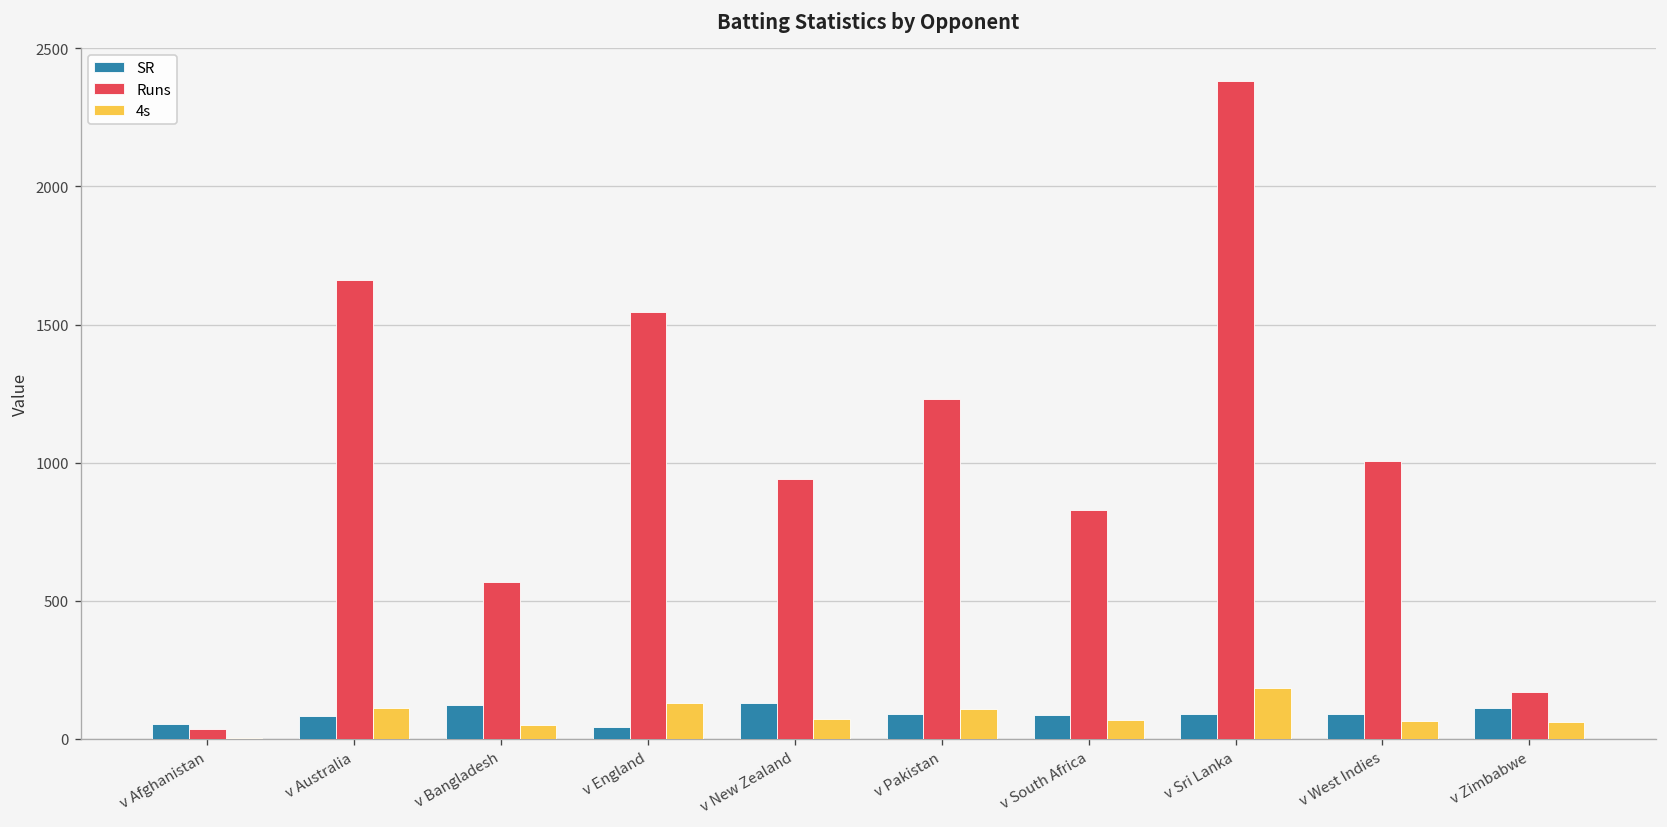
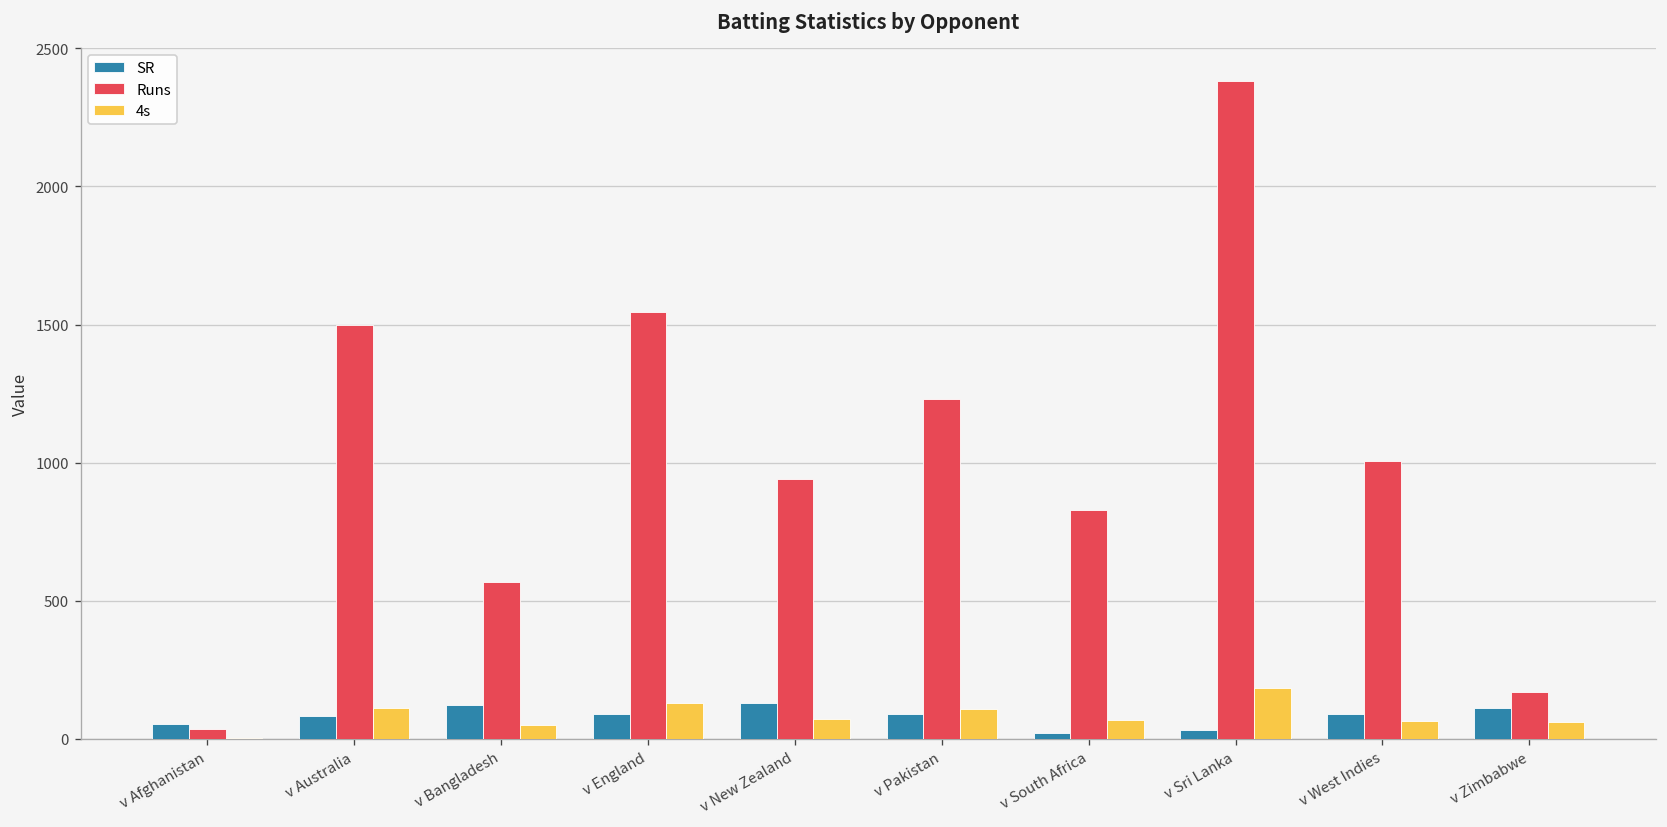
Runs, v Australia: 1660 -> 1500
SR, v England: 40 -> 90
SR, v South Africa: 90 -> 20
SR, v Sri Lanka: 90 -> 30
